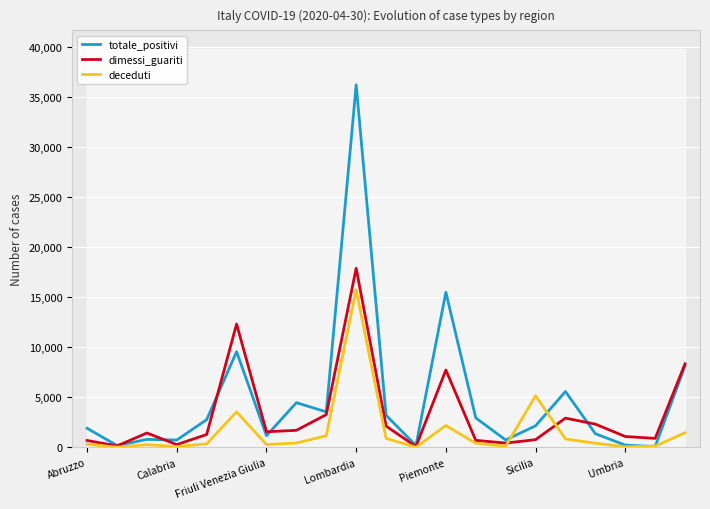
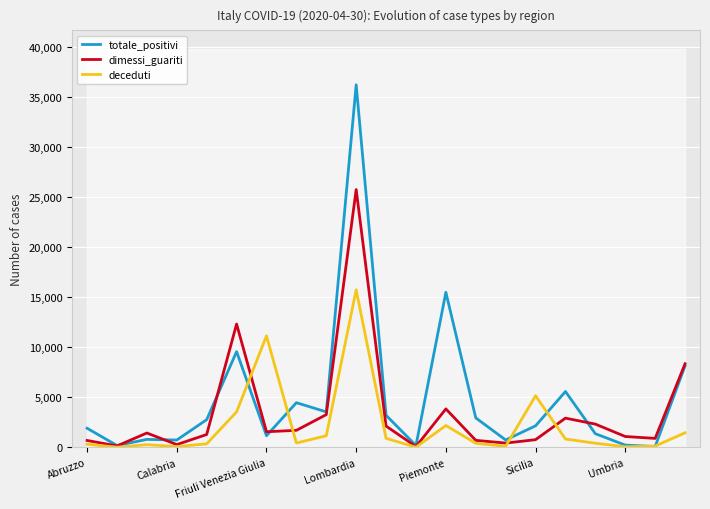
deceduti, Friuli Venezia Giulia: 300 -> 11,100
dimessi_guariti, Lombardia: 17,900 -> 25,700
dimessi_guariti, Piemonte: 7,700 -> 3,800
